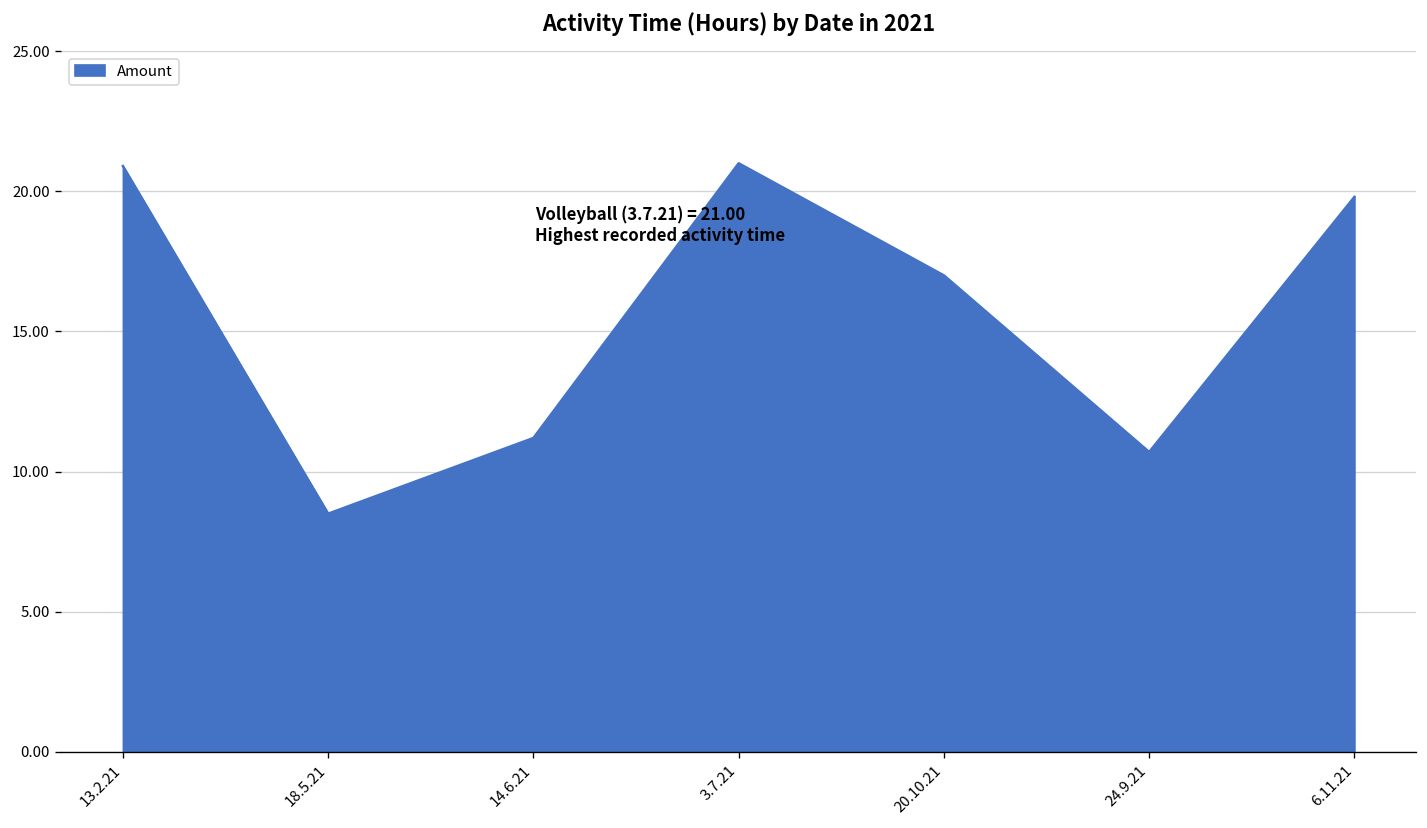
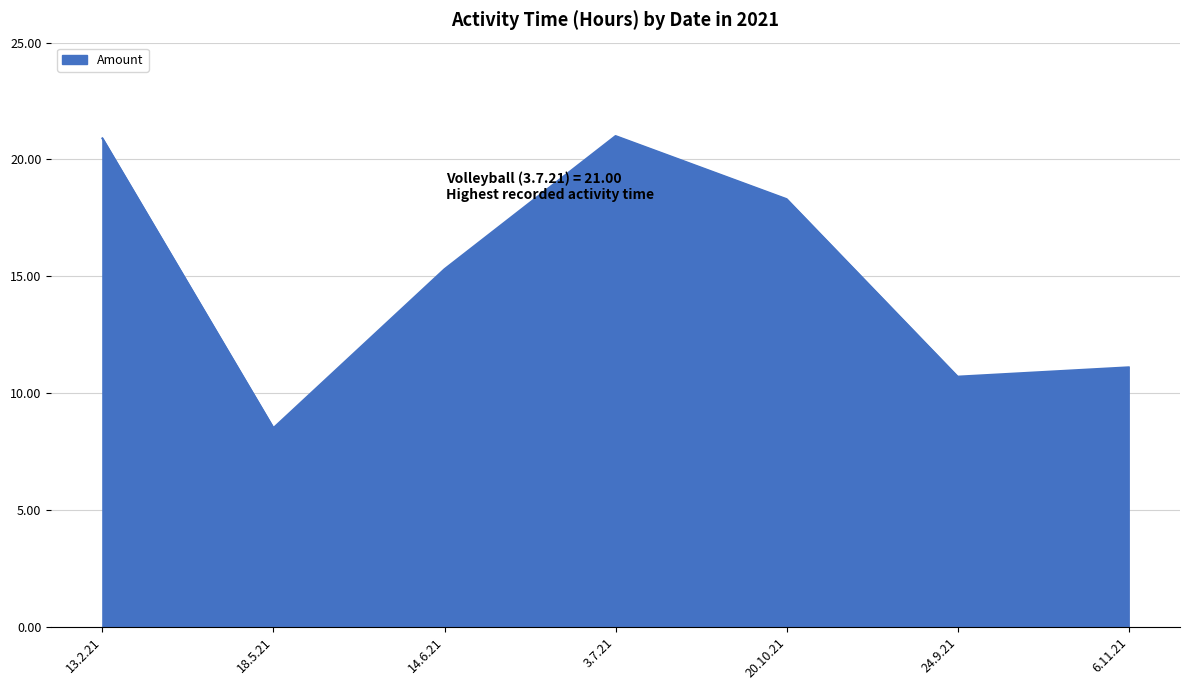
14.6.21: 11.2 -> 15.3
20.10.21: 17.0 -> 18.3
6.11.21: 19.8 -> 11.1
